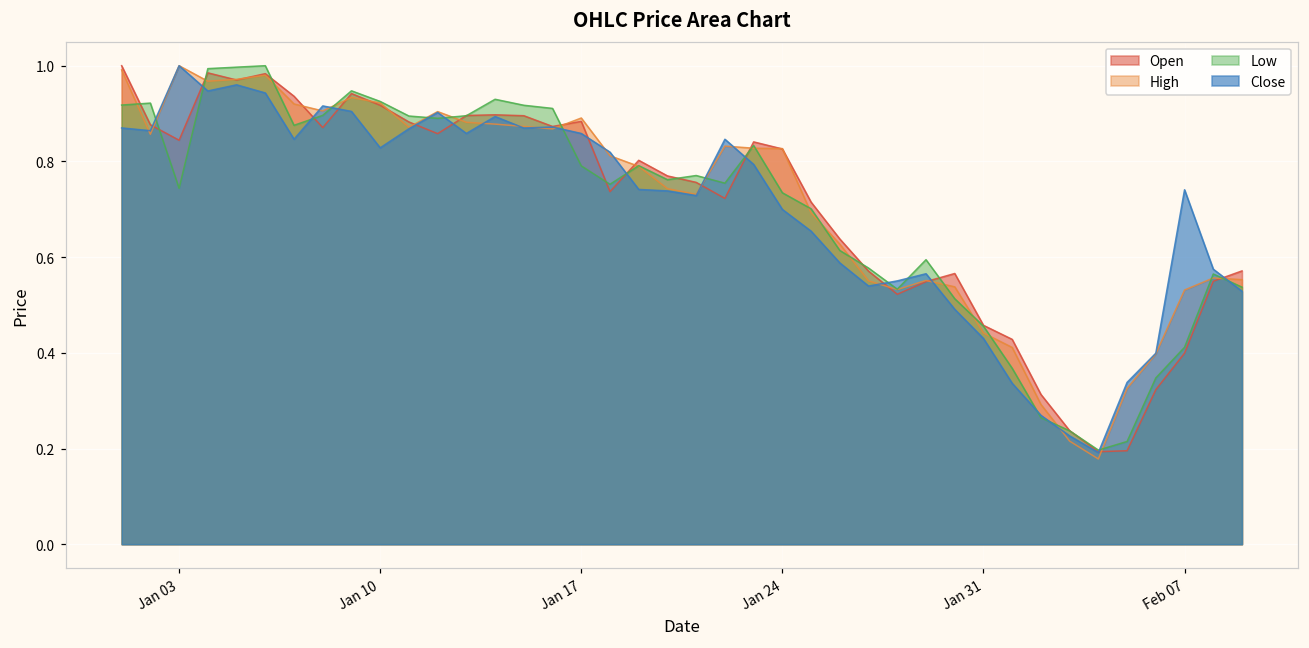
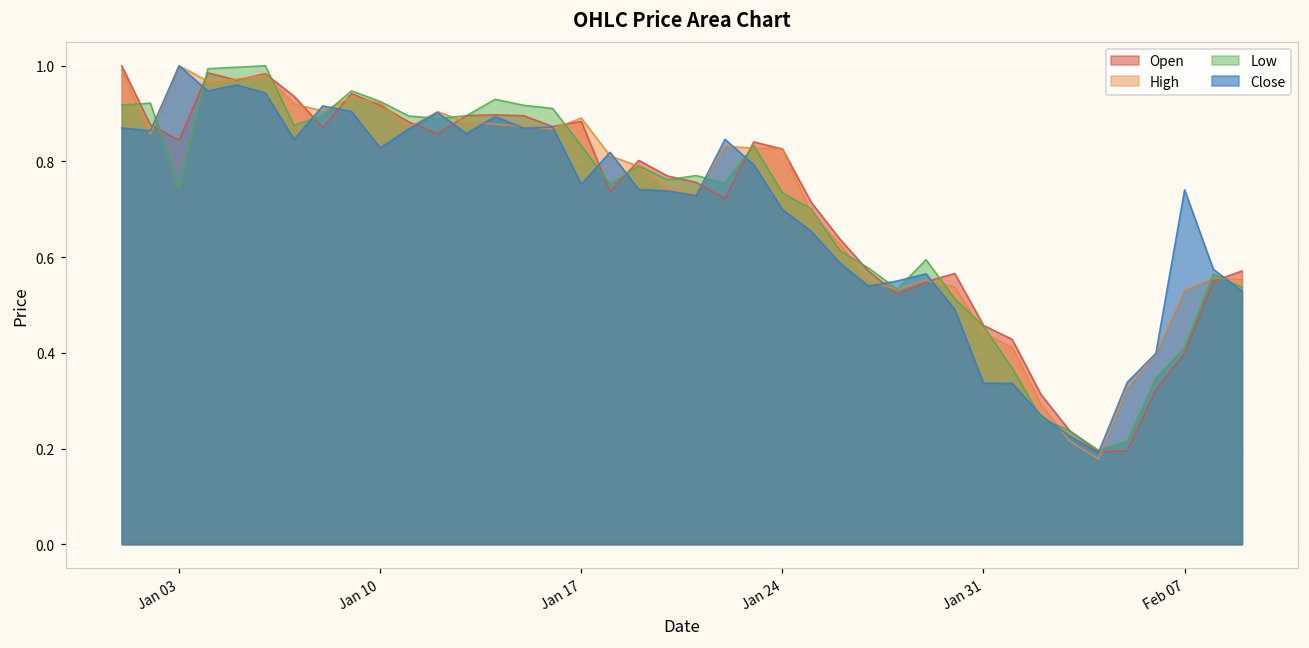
Low, Jan 17: 0.79 -> 0.83
Close, Jan 17: 0.86 -> 0.75
Close, Jan 31: 0.43 -> 0.34
